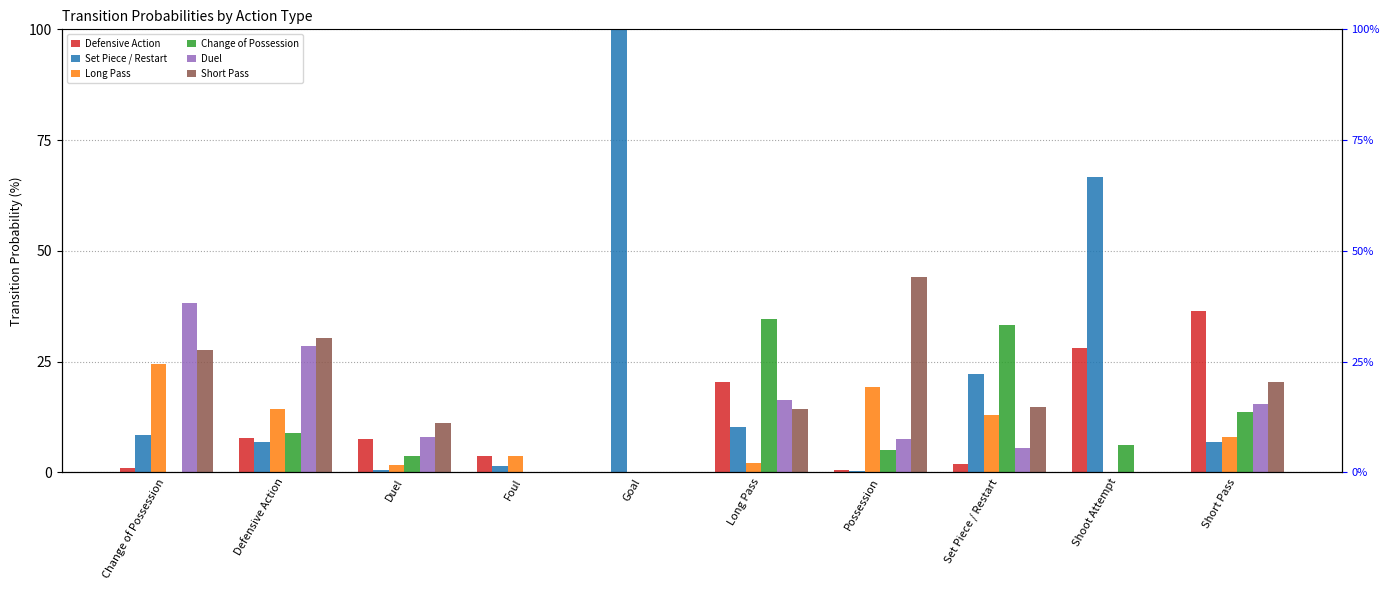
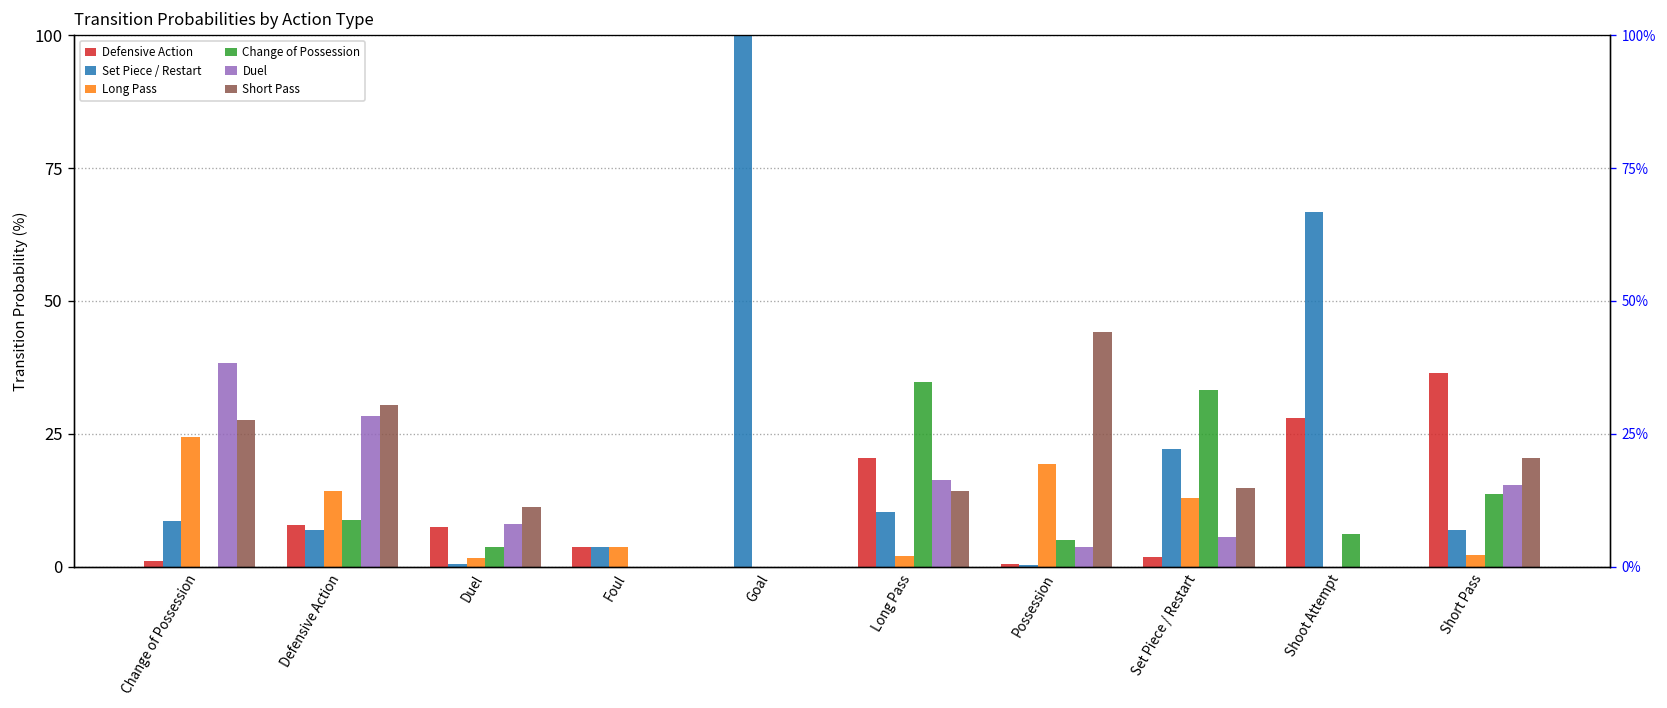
Set Piece / Restart, Foul: 1 -> 4
Duel, Possession: 7 -> 4
Long Pass, Short Pass: 8 -> 2
